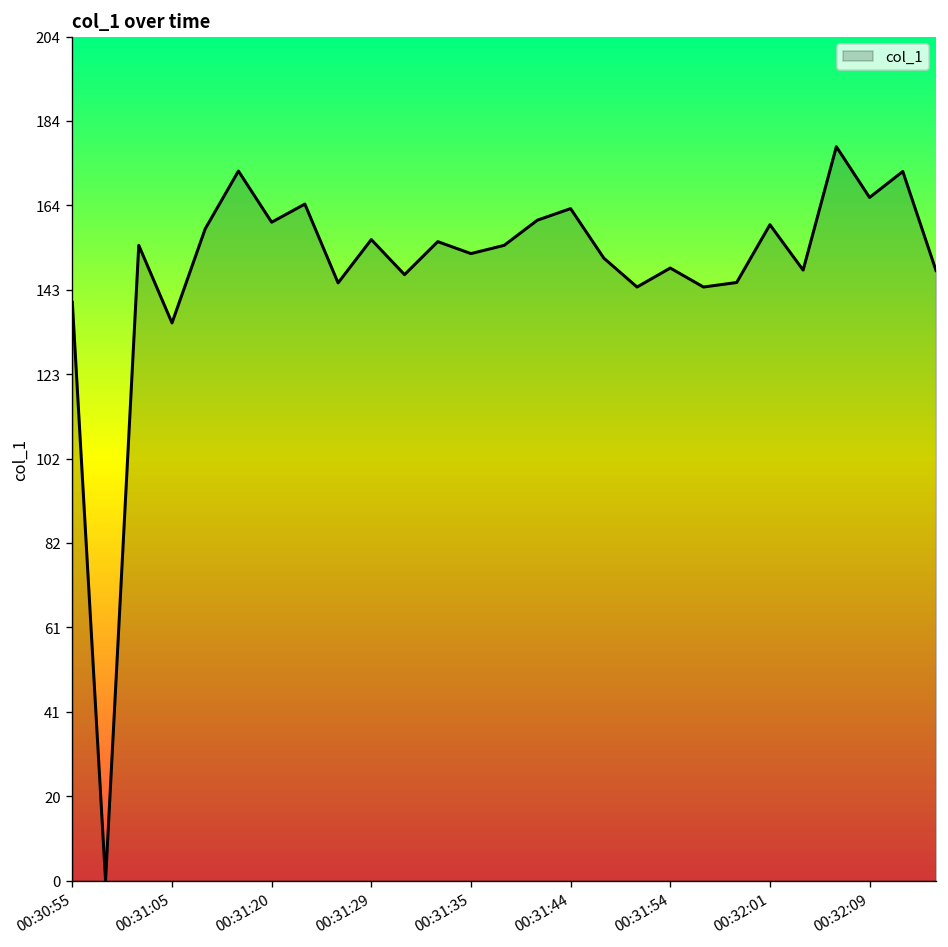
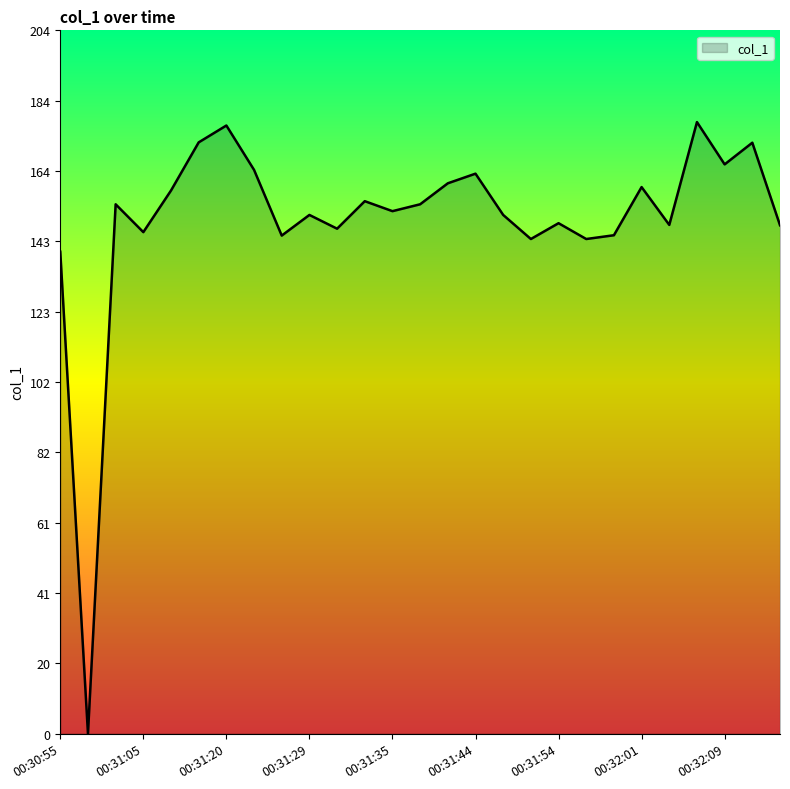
00:31:05: 135 -> 146
00:31:20: 160 -> 177
00:31:29: 155 -> 151
